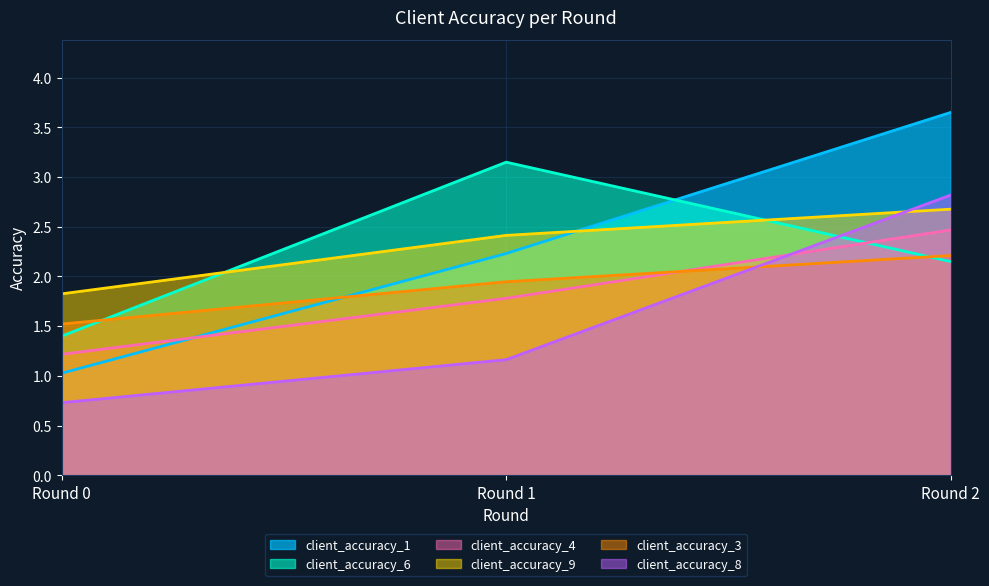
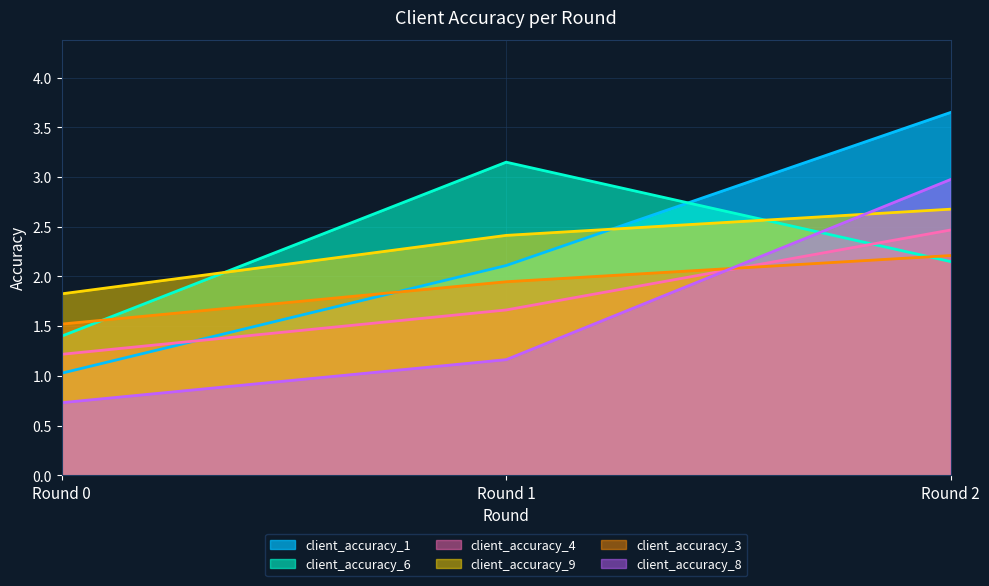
client_accuracy_1, Round 1: 2.2 -> 2.1
client_accuracy_4, Round 1: 1.8 -> 1.7
client_accuracy_8, Round 2: 2.8 -> 3.0
